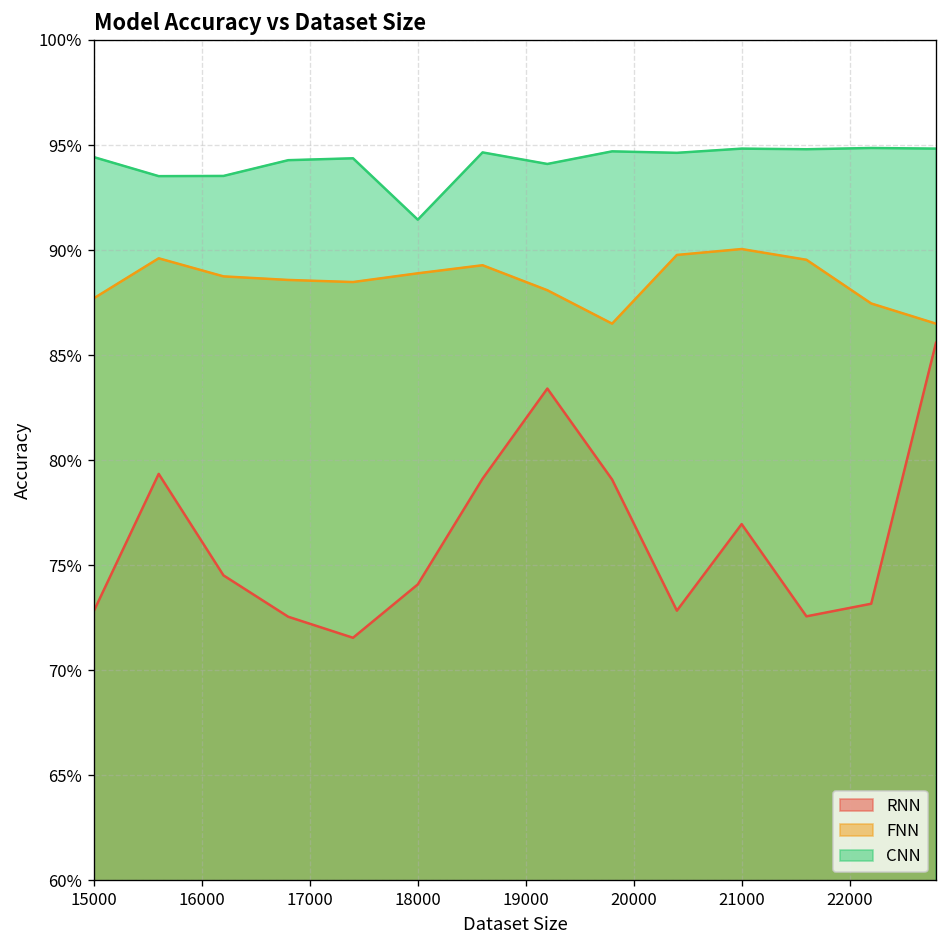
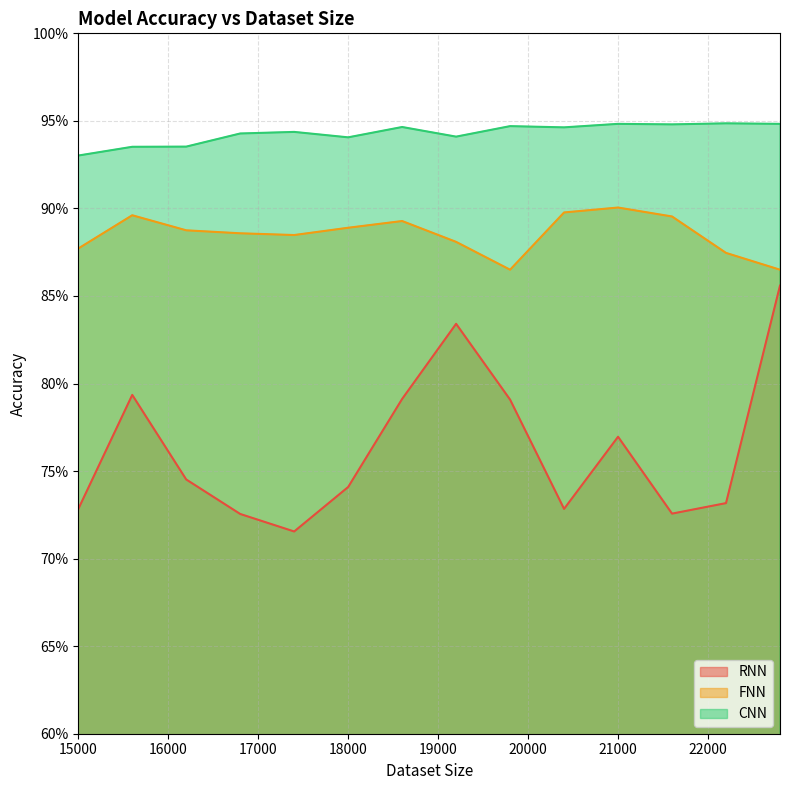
CNN, 15000: 94.4% -> 93.0%
CNN, 18000: 91.4% -> 94.1%
